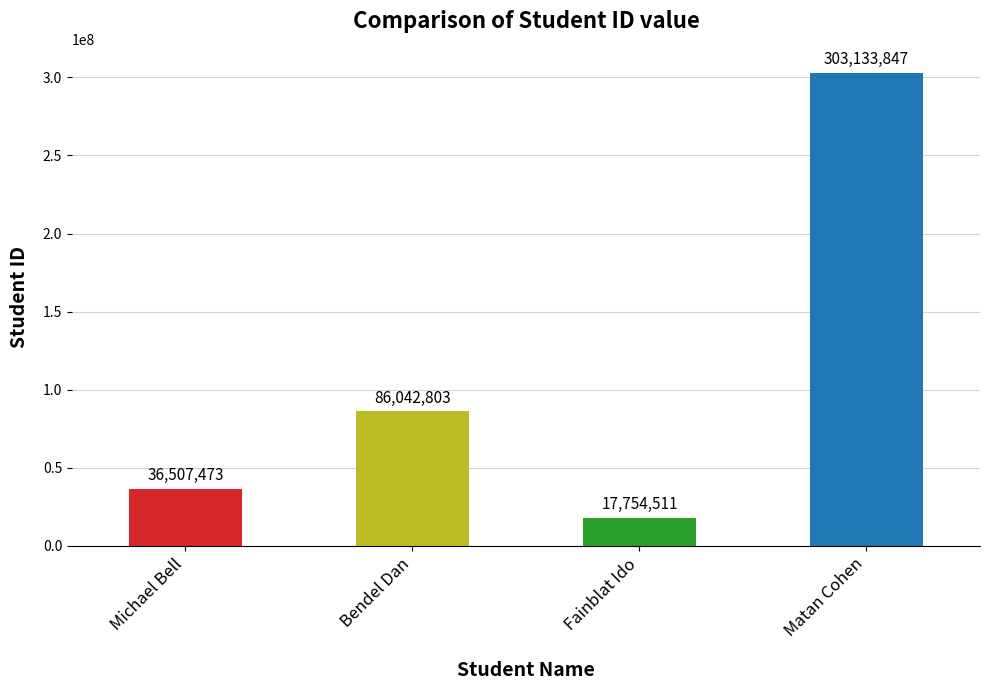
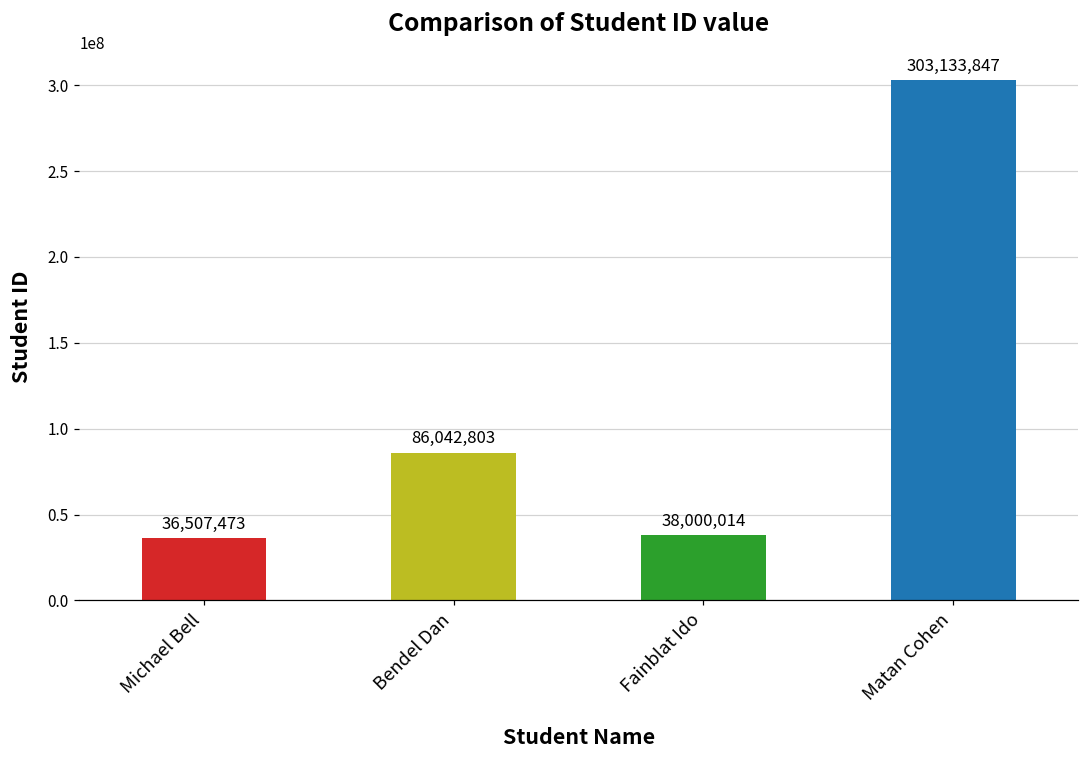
Fainblat Ido: 17,754,511 -> 38,000,014
